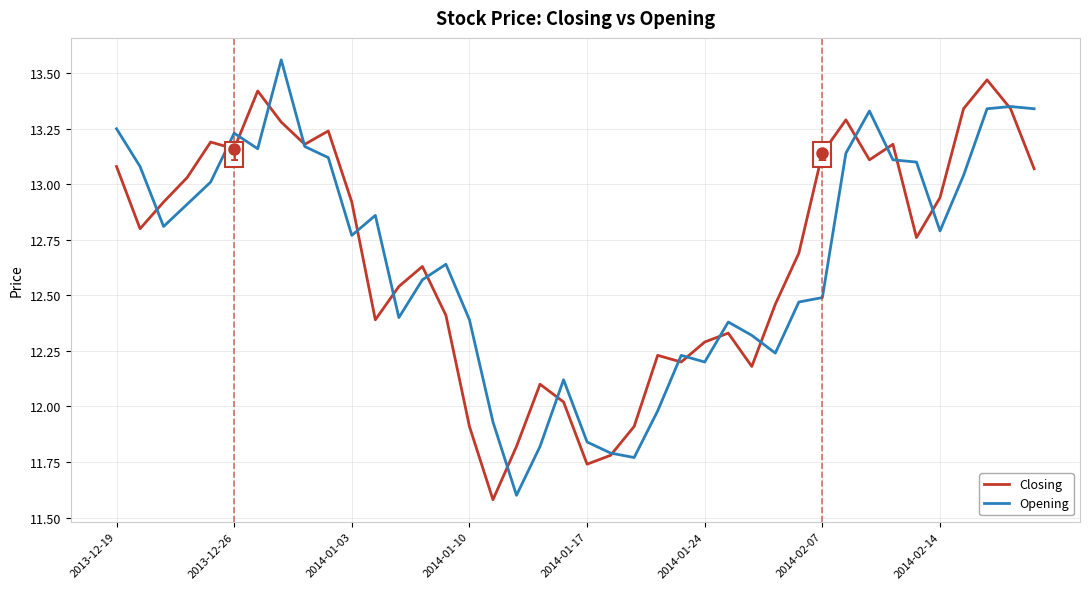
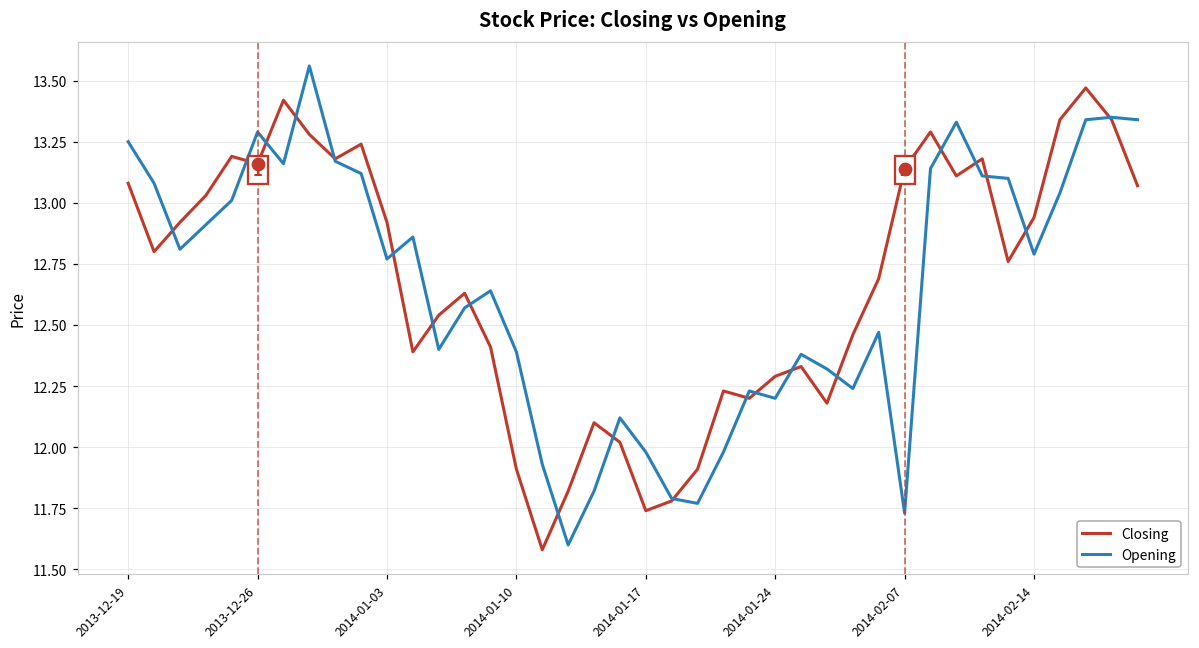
Opening, 2013-12-26: 13.23 -> 13.29
Opening, 2014-01-17: 11.84 -> 11.98
Opening, 2014-02-07: 12.49 -> 11.73
